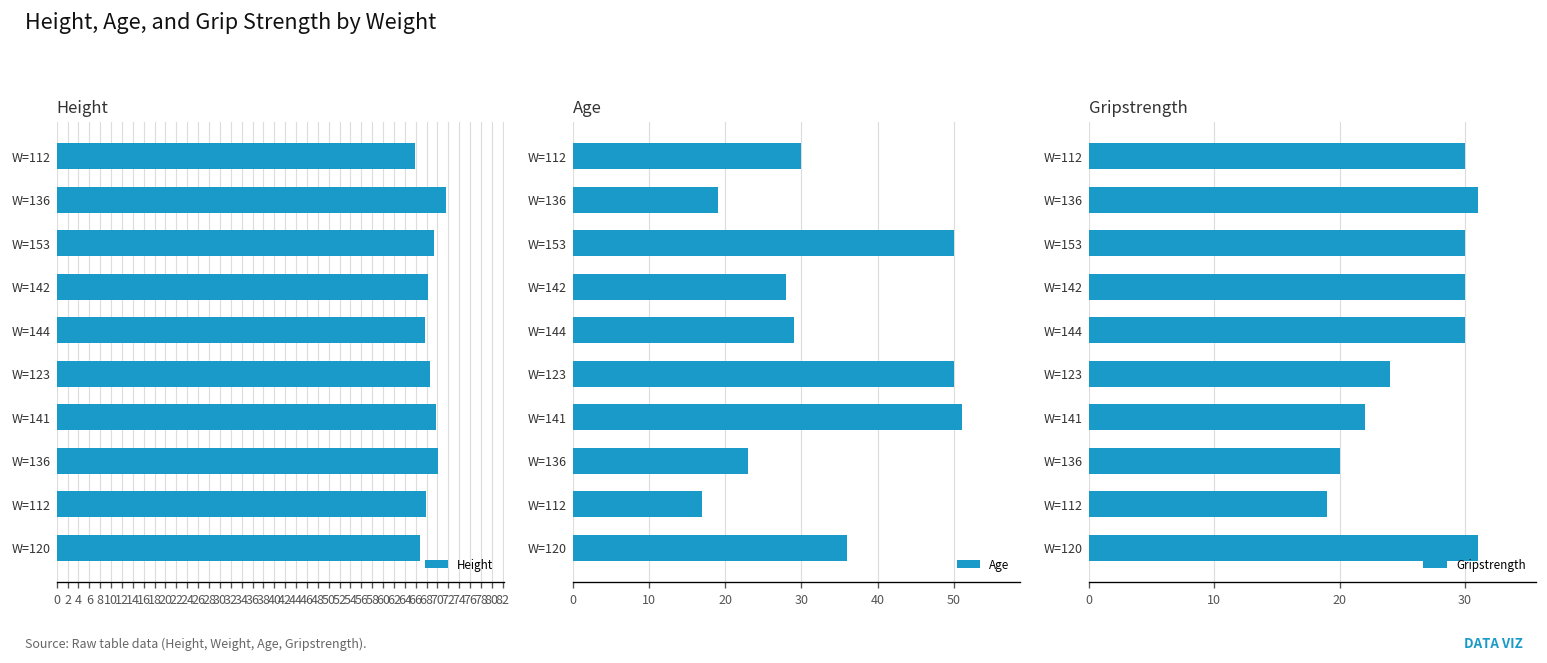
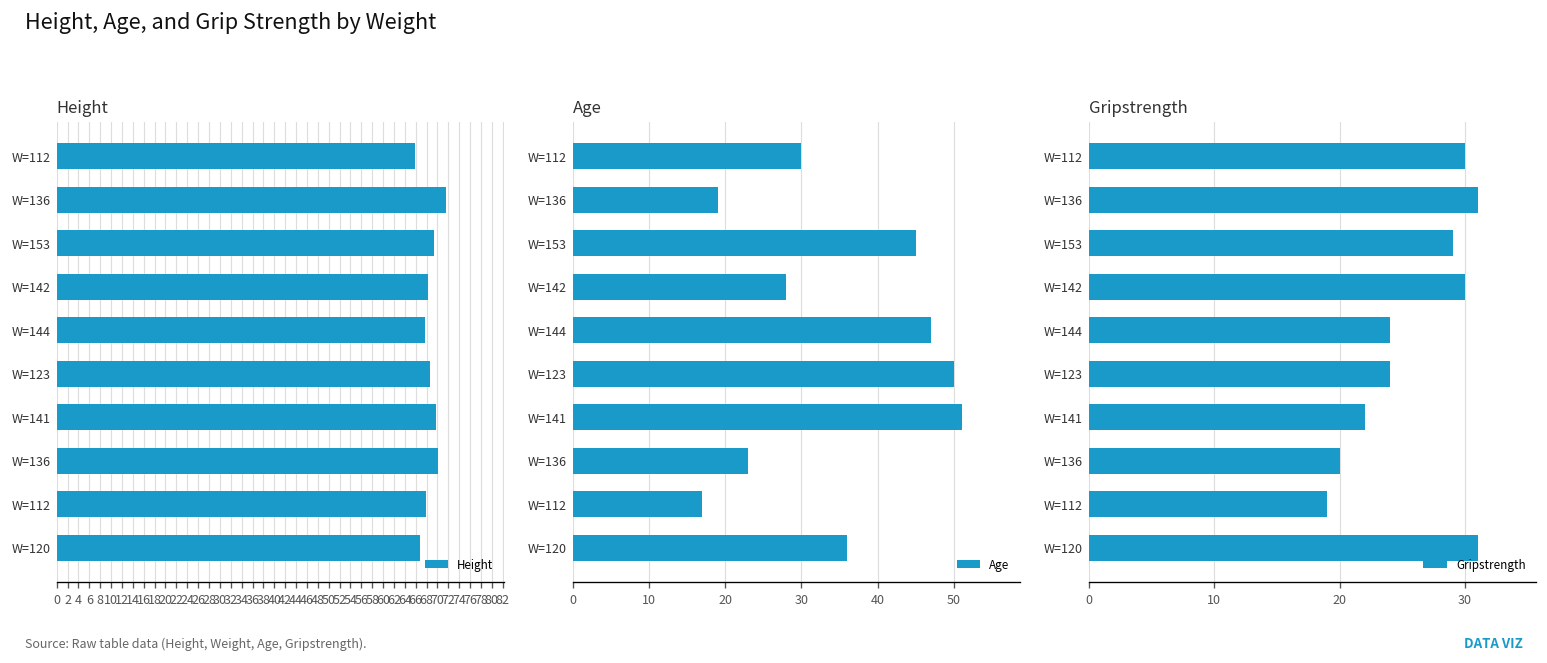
Age, W=153: 50 -> 45
Age, W=144: 29 -> 47
Gripstrength, W=153: 30 -> 29
Gripstrength, W=144: 30 -> 24
